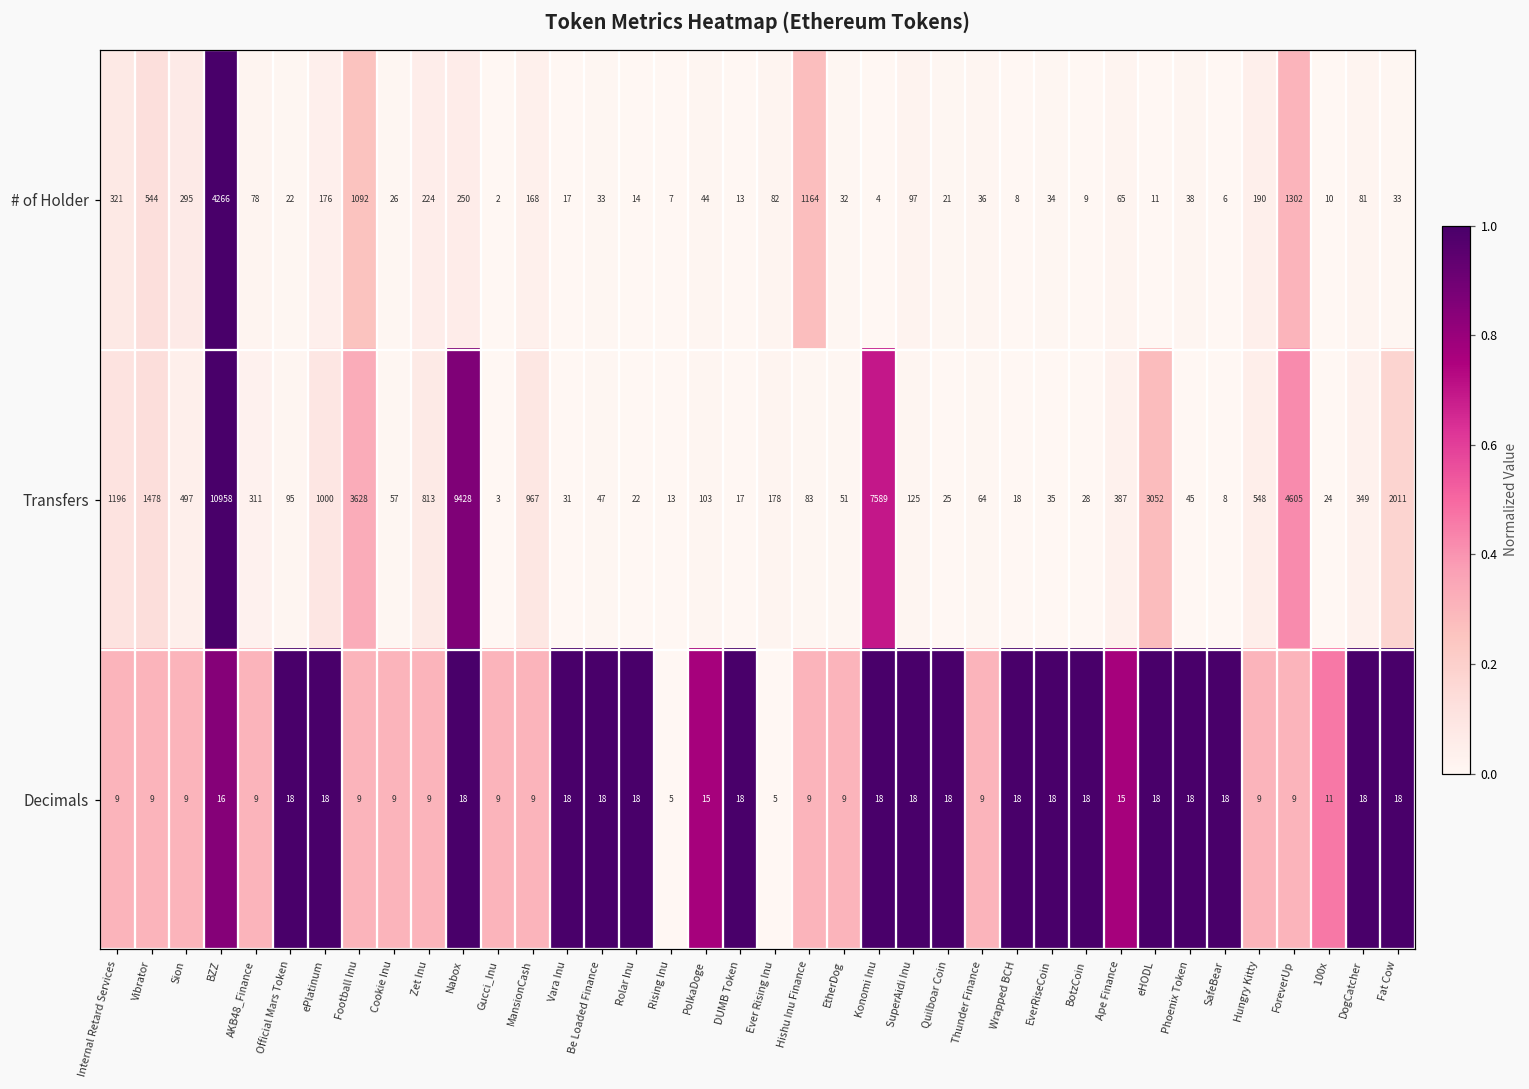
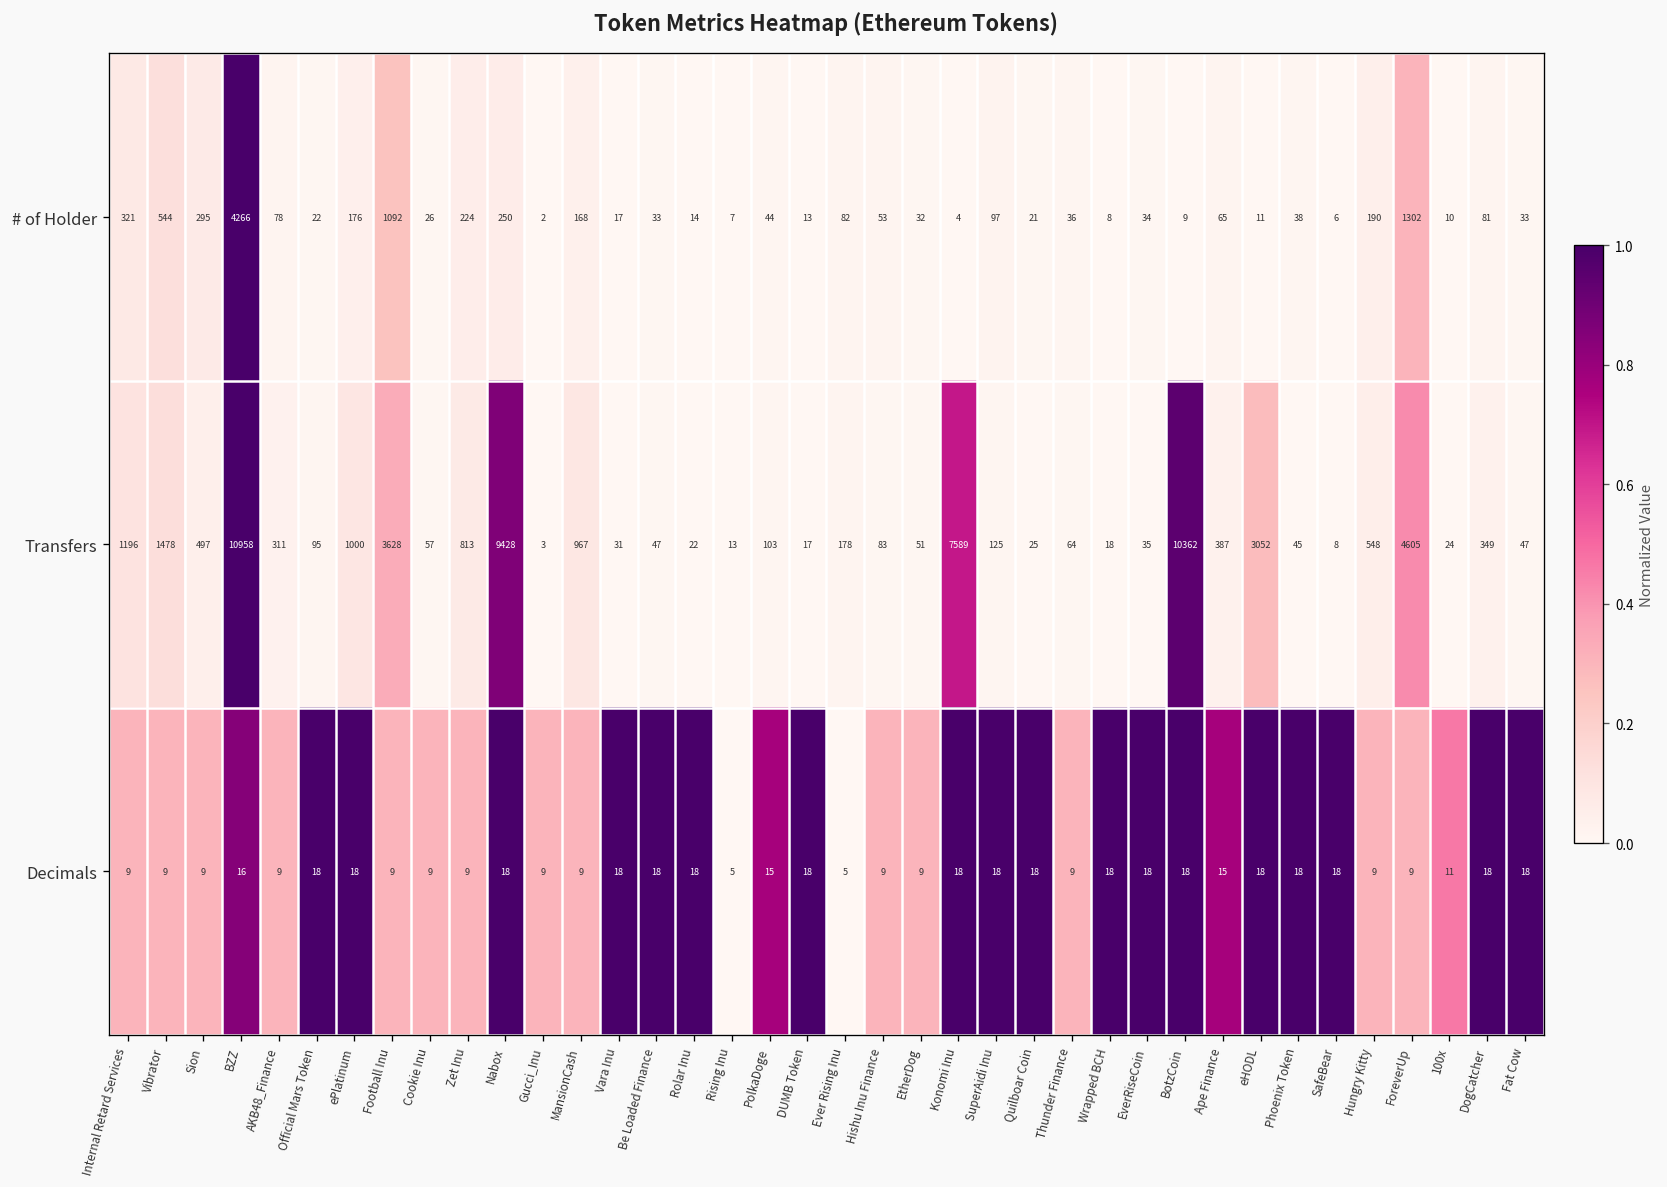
# of Holder, Hishu Inu Finance: 1164 -> 53
Transfers, BotzCoin: 28 -> 10362
Transfers, Fat Cow: 2011 -> 47
